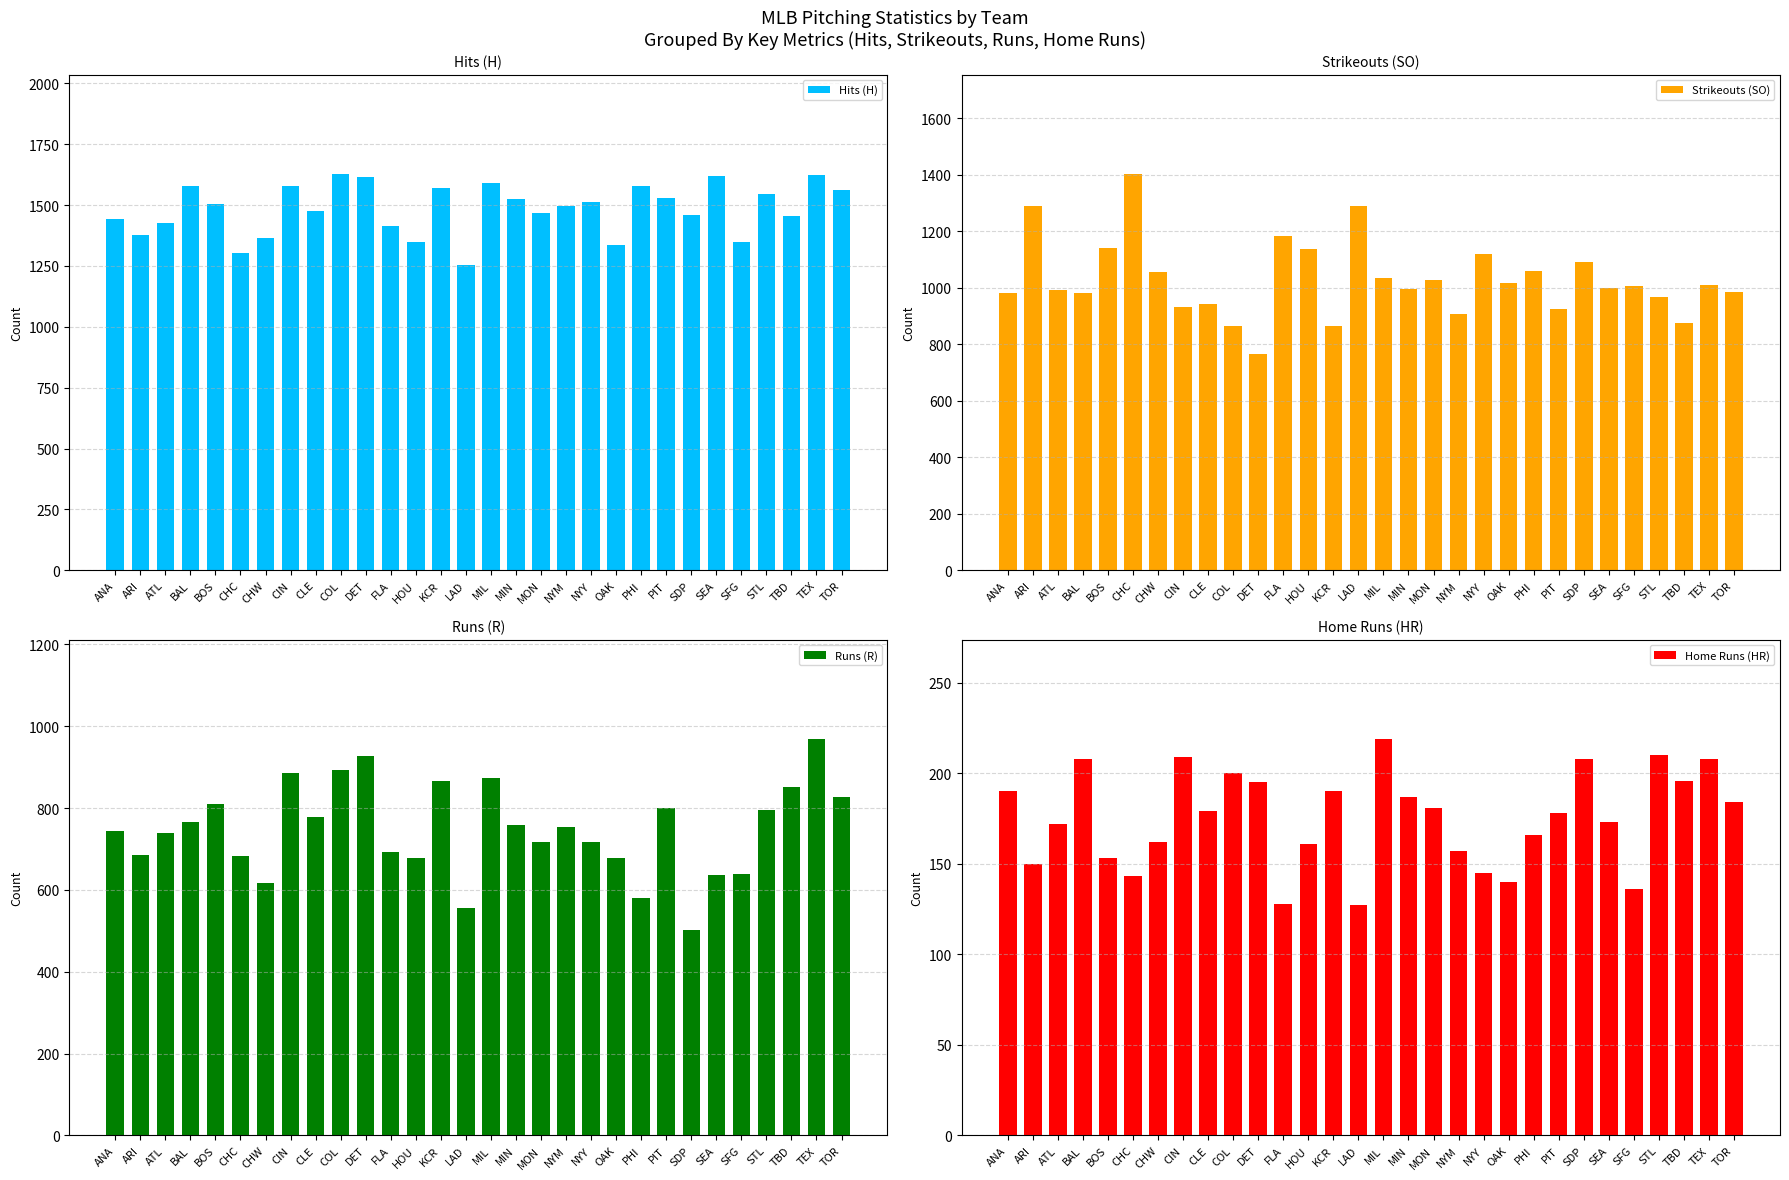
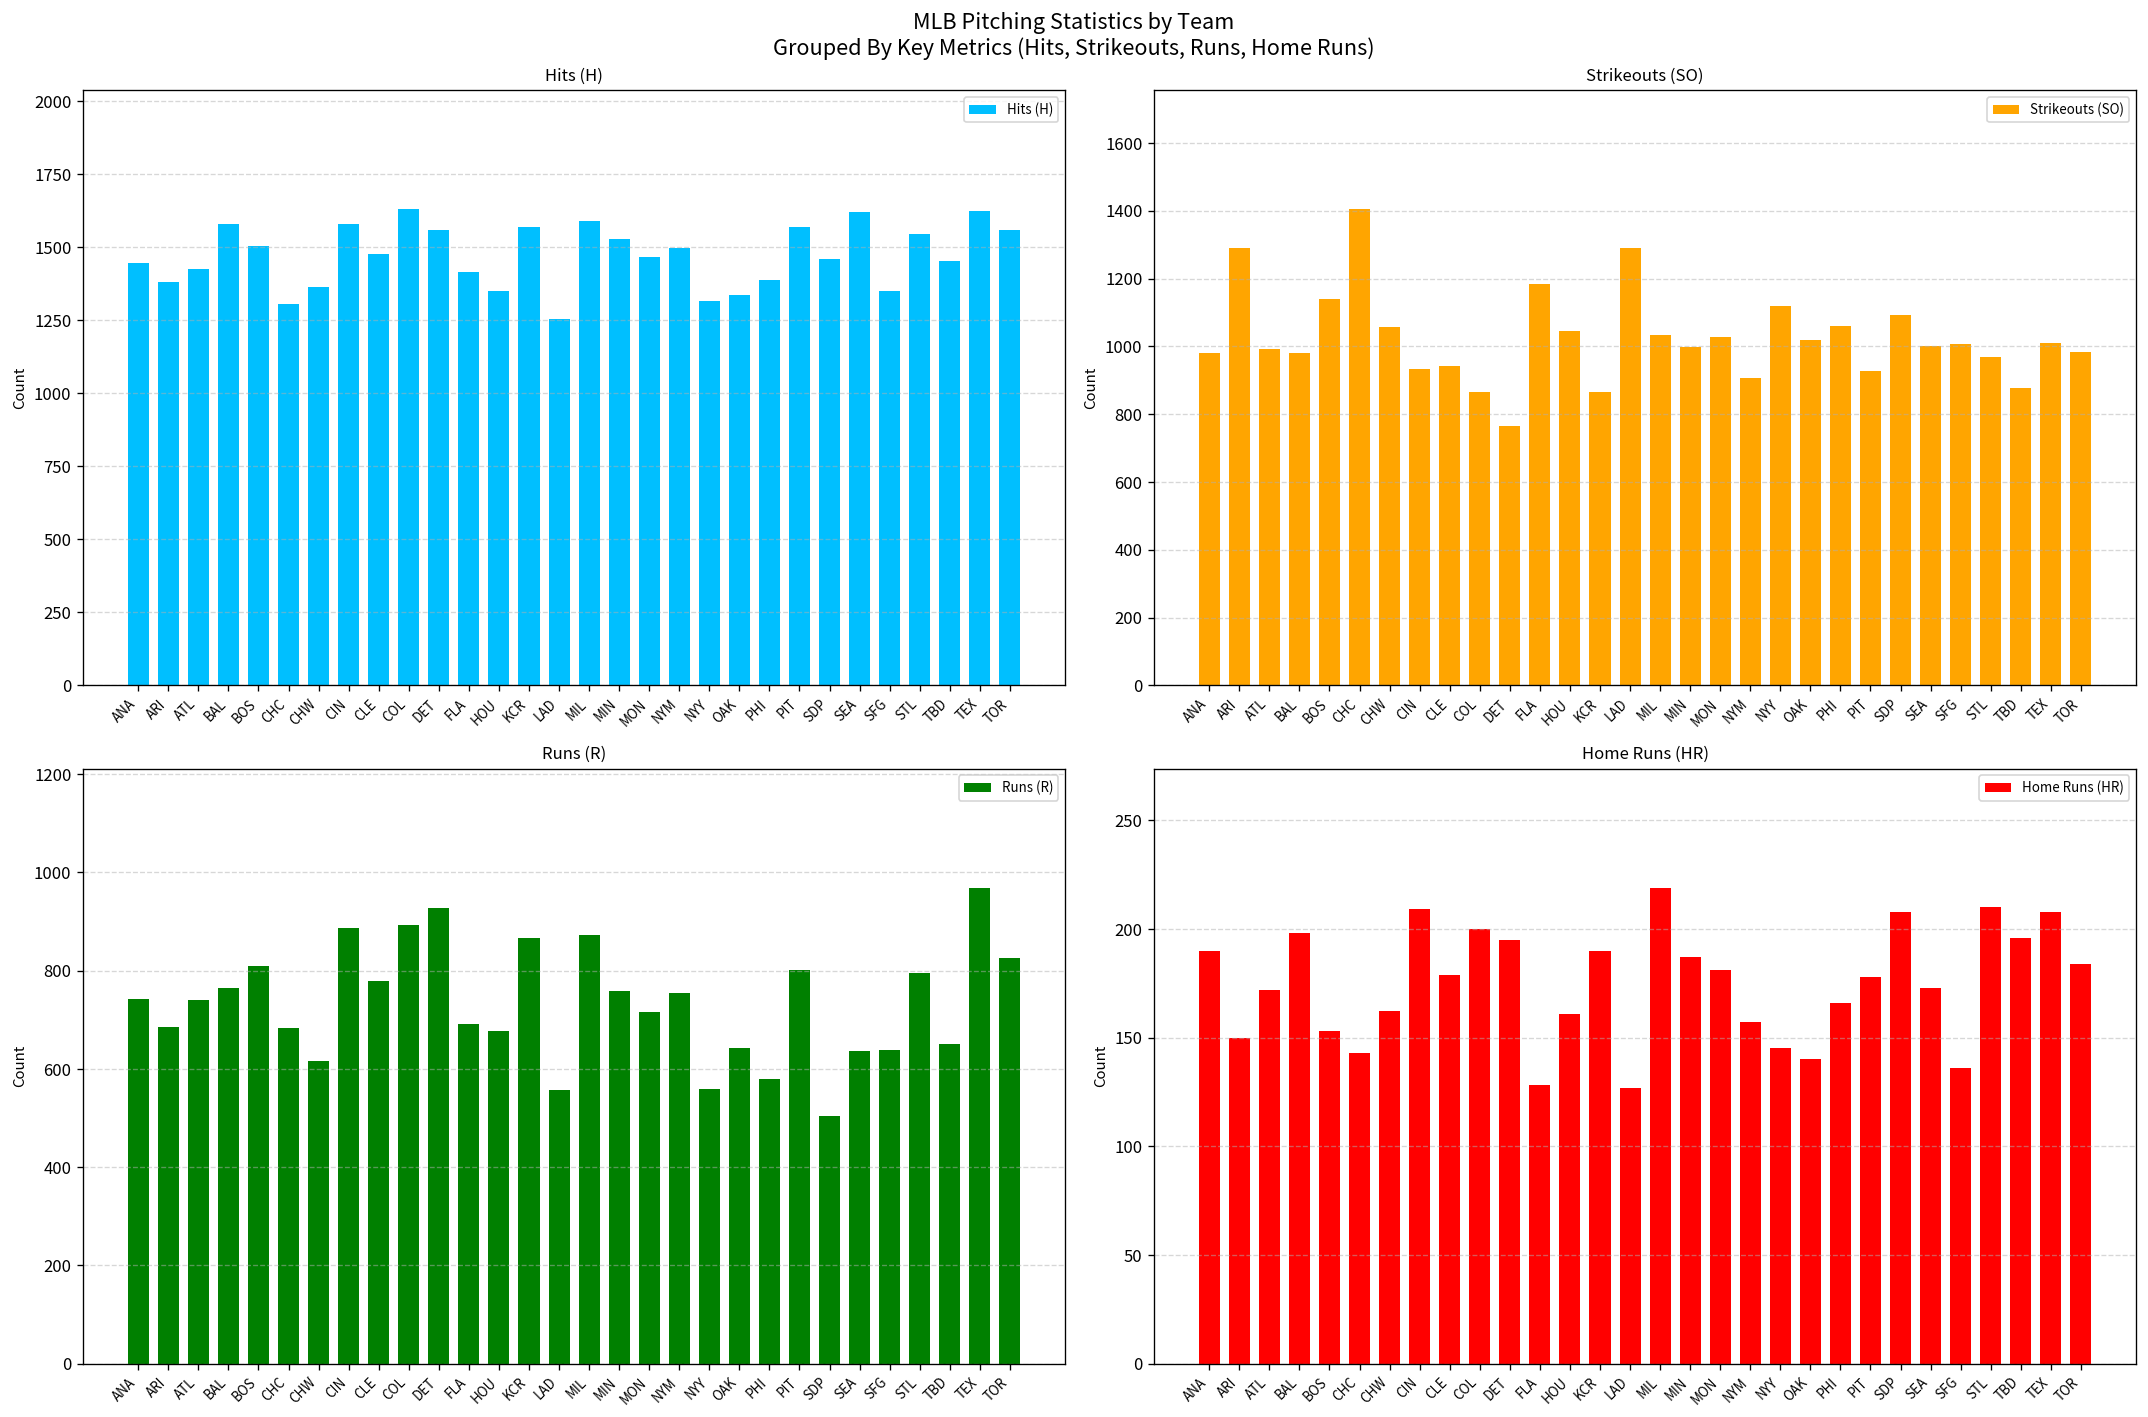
Hits (H), DET: 1620 -> 1560
Hits (H), NYY: 1510 -> 1320
Hits (H), PHI: 1580 -> 1390
Hits (H), PIT: 1530 -> 1570
Strikeouts (SO), HOU: 1140 -> 1050
Runs (R), NYY: 720 -> 560
Runs (R), OAK: 680 -> 640
Runs (R), TBD: 850 -> 650
Home Runs (HR), BAL: 208 -> 198
